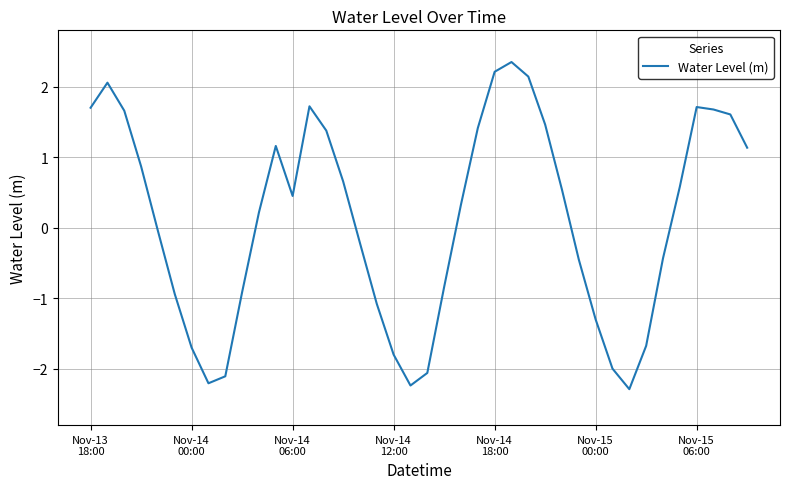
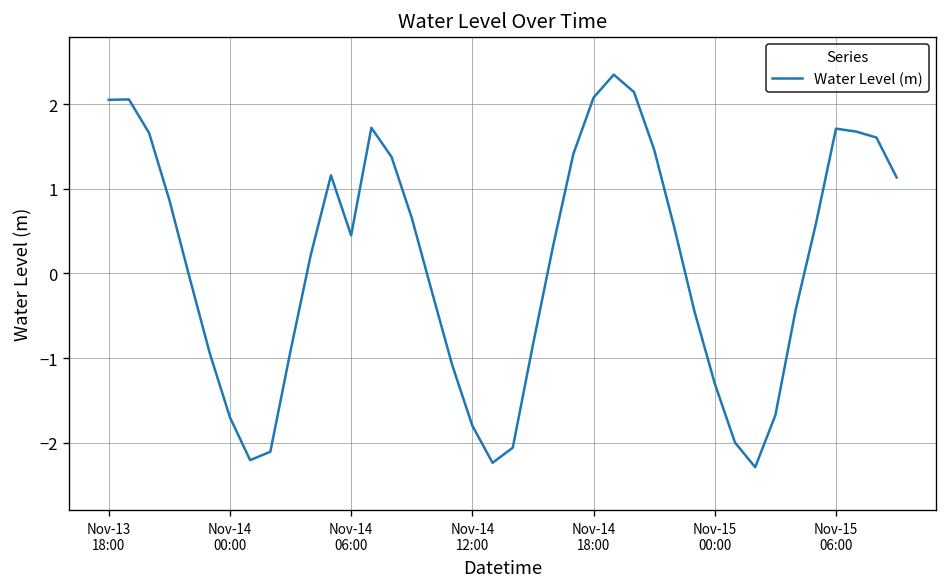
Nov-13 18:00: 1.7 -> 2.1
Nov-14 18:00: 2.2 -> 2.1
